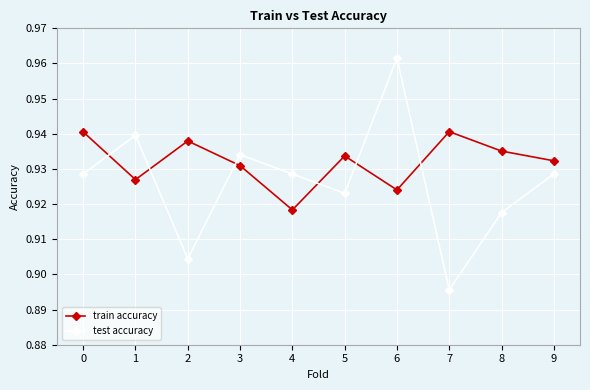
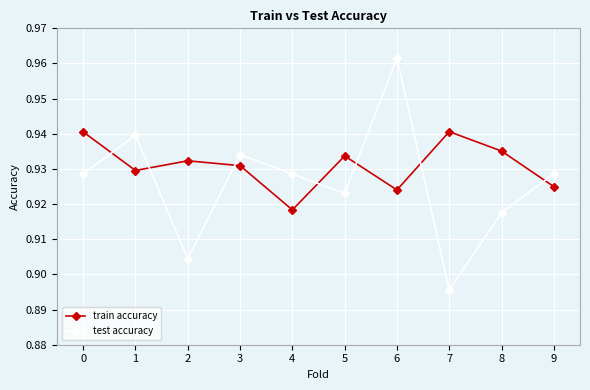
train accuracy, 1: 0.927 -> 0.930
train accuracy, 2: 0.938 -> 0.932
train accuracy, 9: 0.932 -> 0.925
